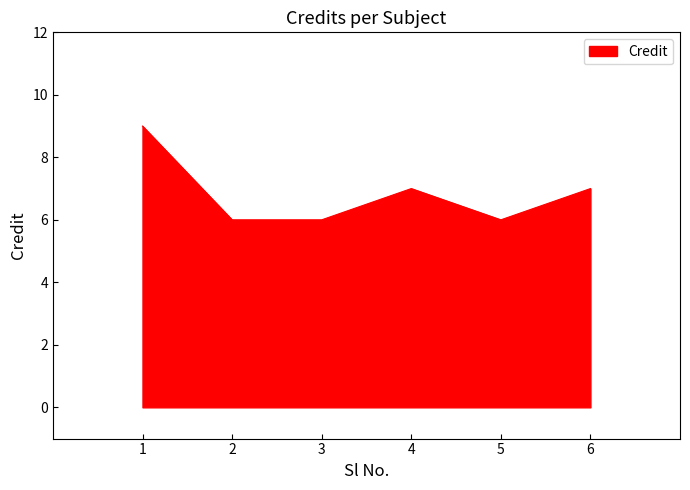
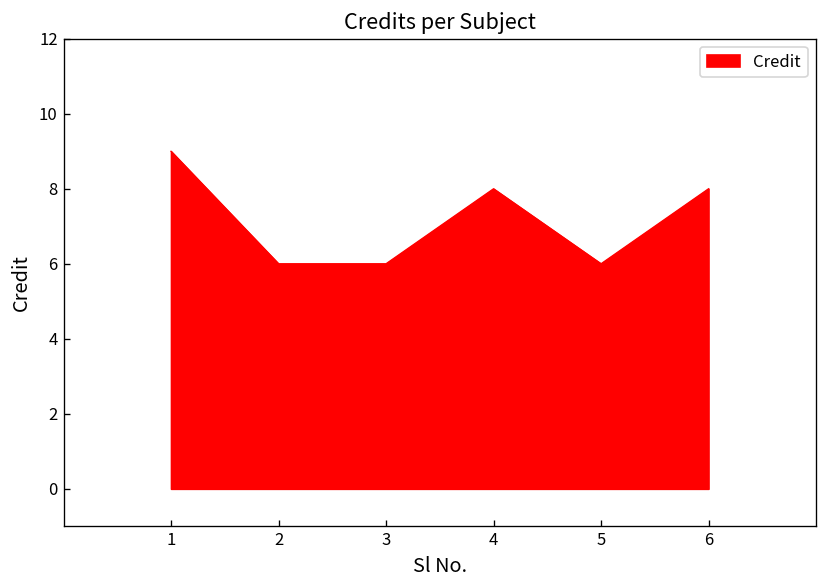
4: 7 -> 8
6: 7 -> 8
